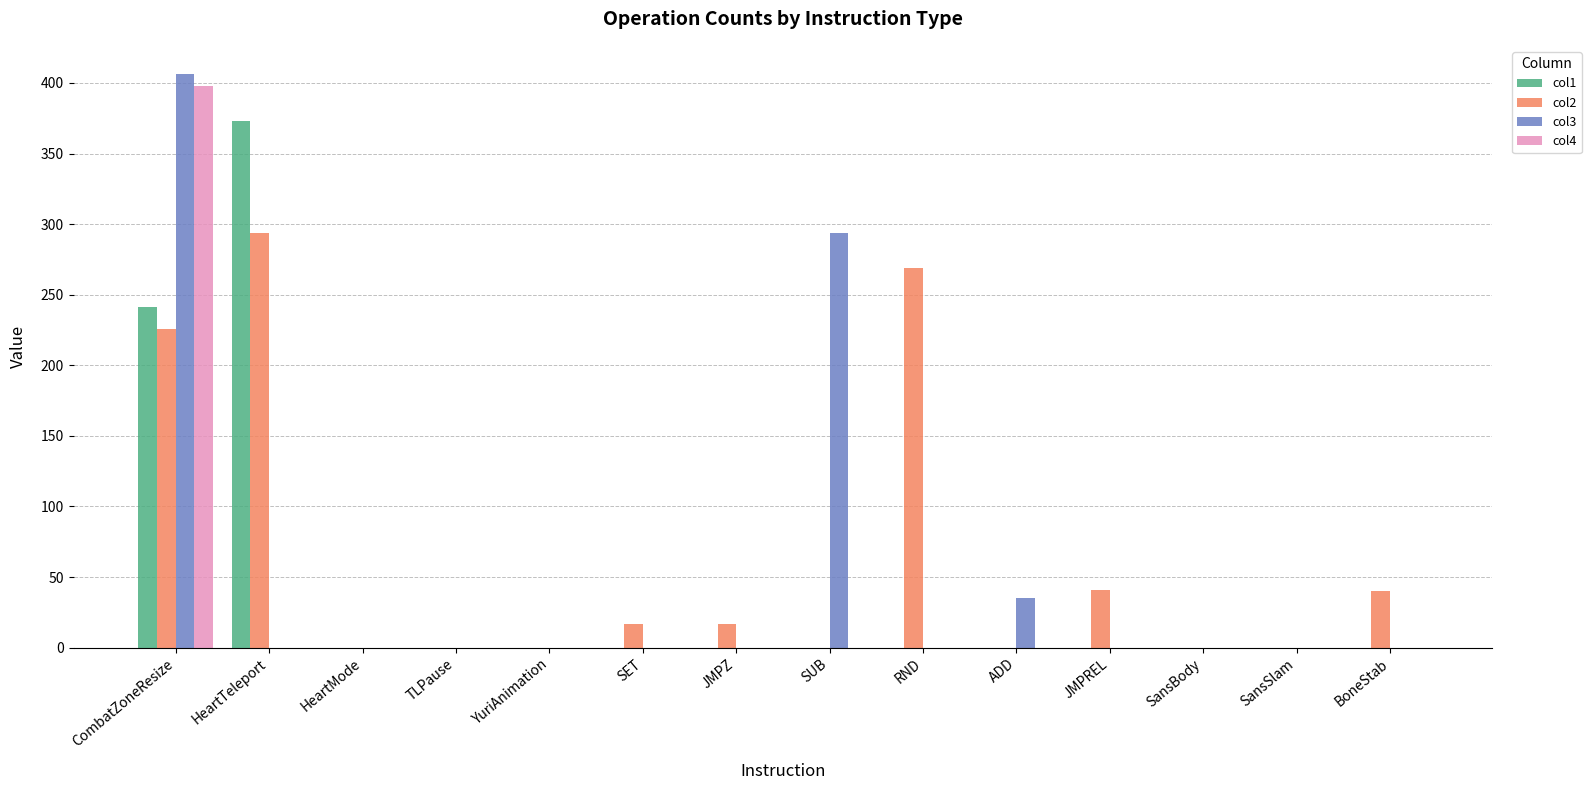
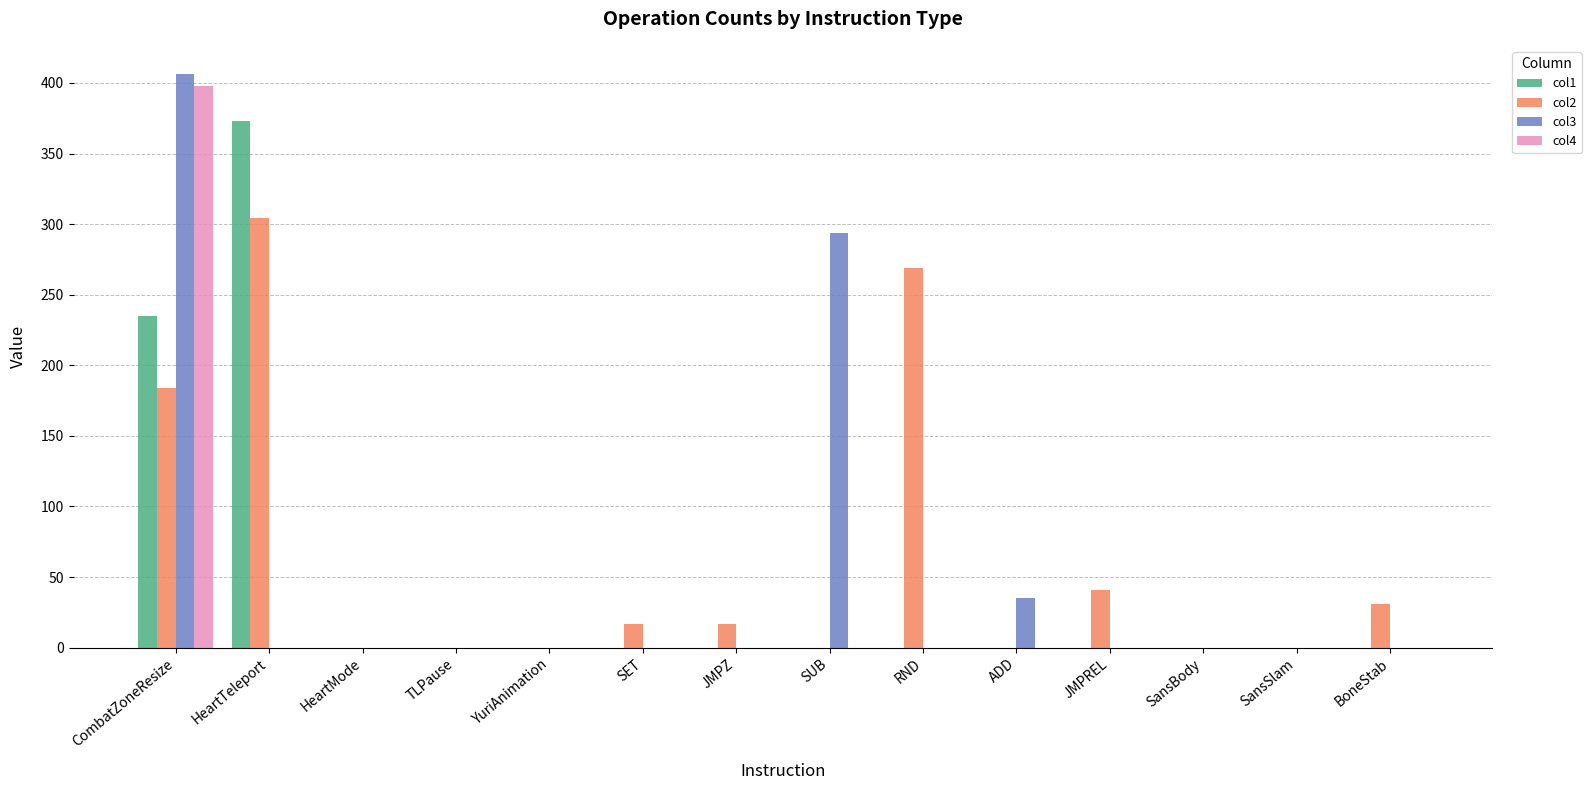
col1, CombatZoneResize: 241 -> 235
col2, CombatZoneResize: 226 -> 184
col2, HeartTeleport: 294 -> 304
col2, BoneStab: 40 -> 31
